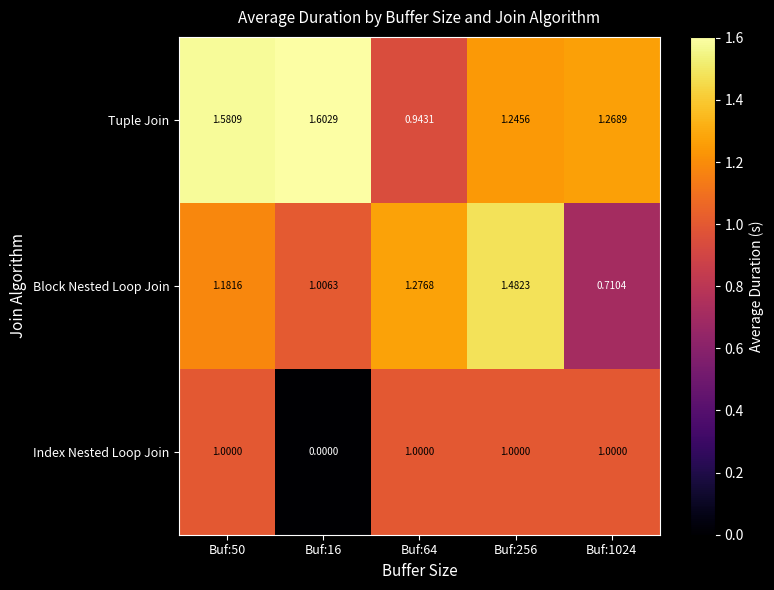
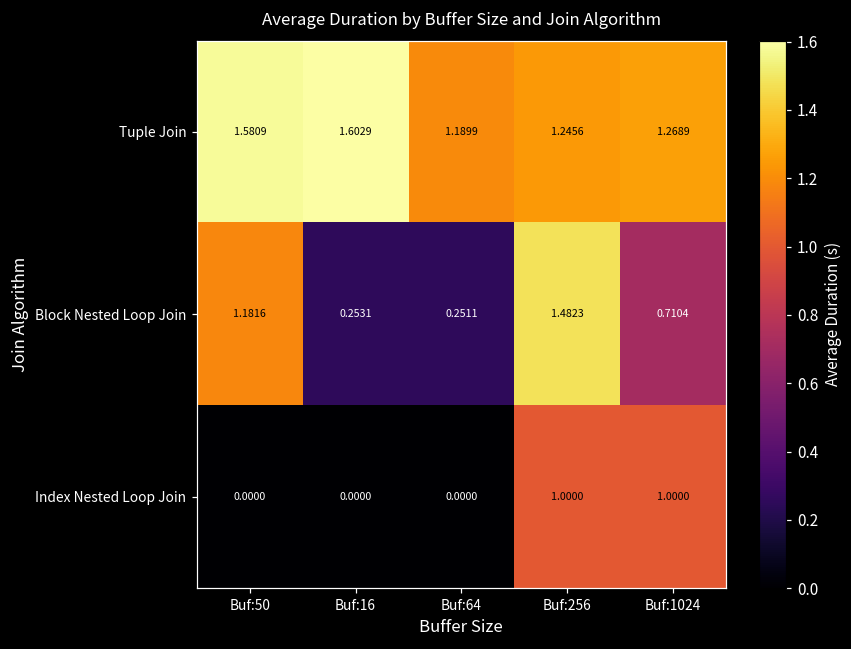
Tuple Join, Buf:64: 0.9431 -> 1.1899
Block Nested Loop Join, Buf:16: 1.0063 -> 0.2531
Block Nested Loop Join, Buf:64: 1.2768 -> 0.2511
Index Nested Loop Join, Buf:50: 1.0000 -> 0.0000
Index Nested Loop Join, Buf:64: 1.0000 -> 0.0000
